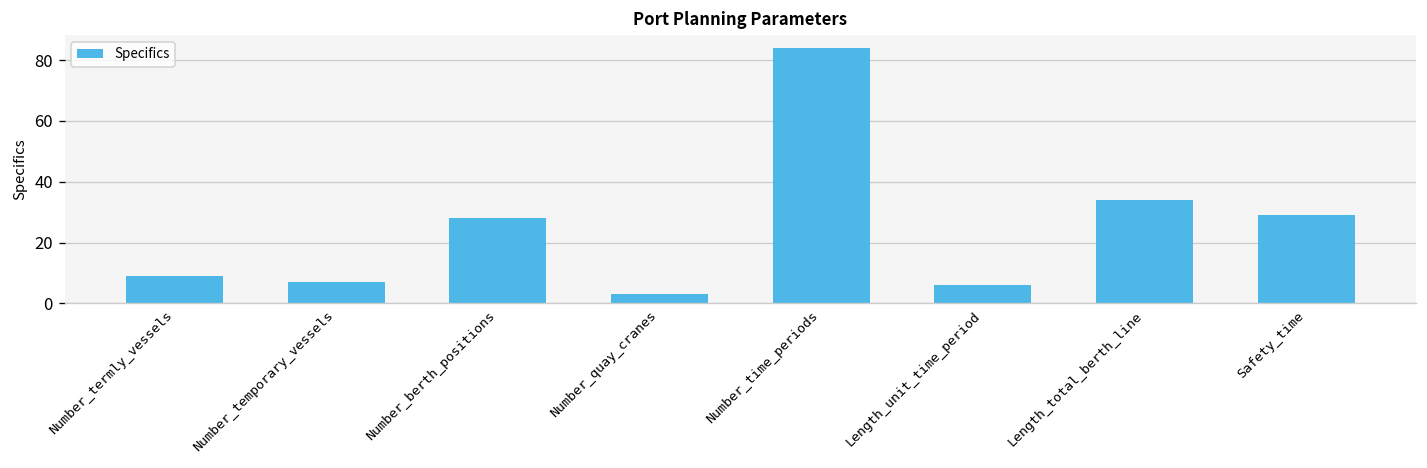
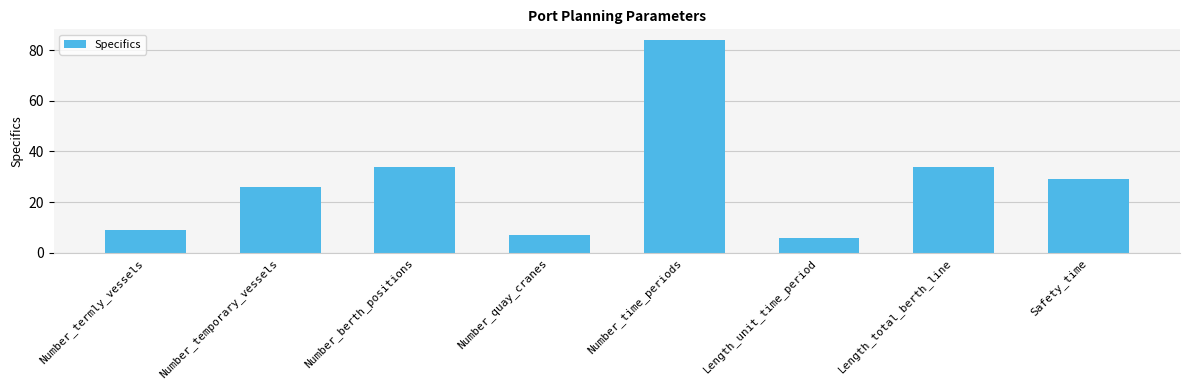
Number_temporary_vessels: 7 -> 26
Number_berth_positions: 28 -> 34
Number_quay_cranes: 3 -> 7
